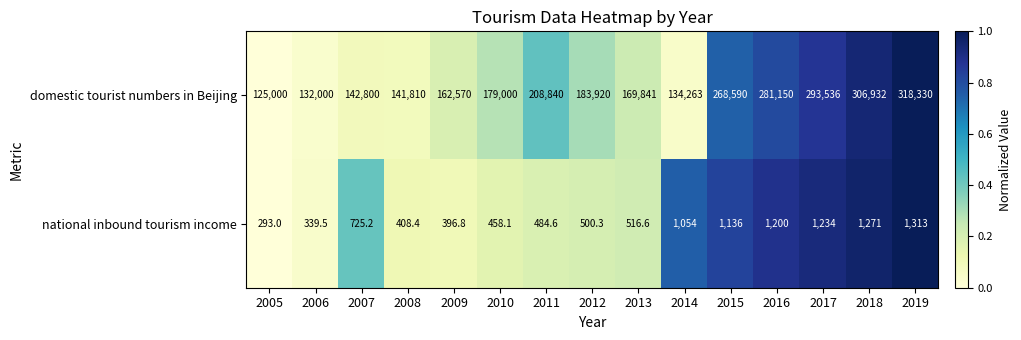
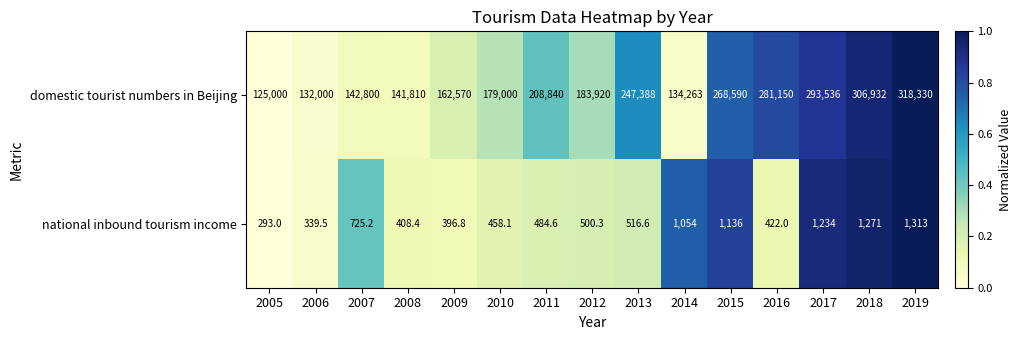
domestic tourist numbers in Beijing, 2013: 169,841 -> 247,388
national inbound tourism income, 2016: 1,200 -> 422.0
